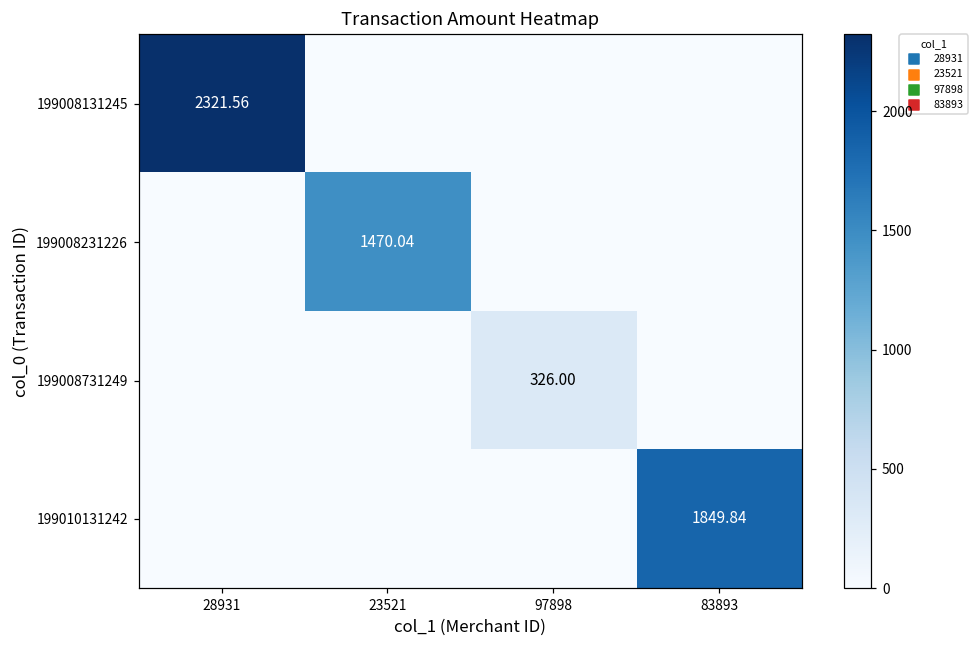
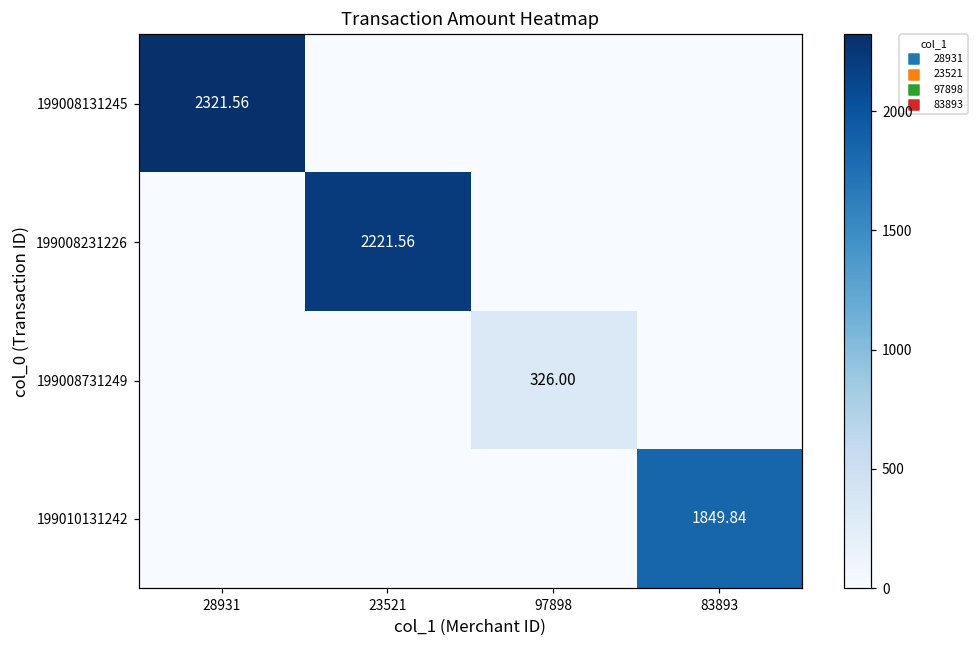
199008231226, 23521: 1470.04 -> 2221.56
